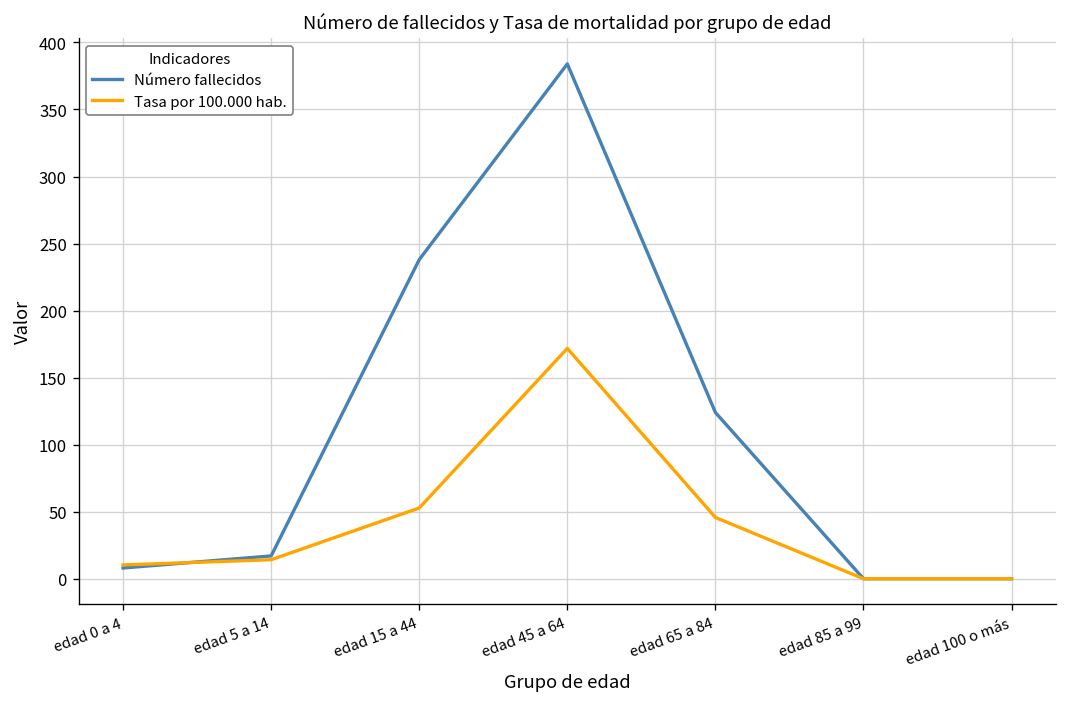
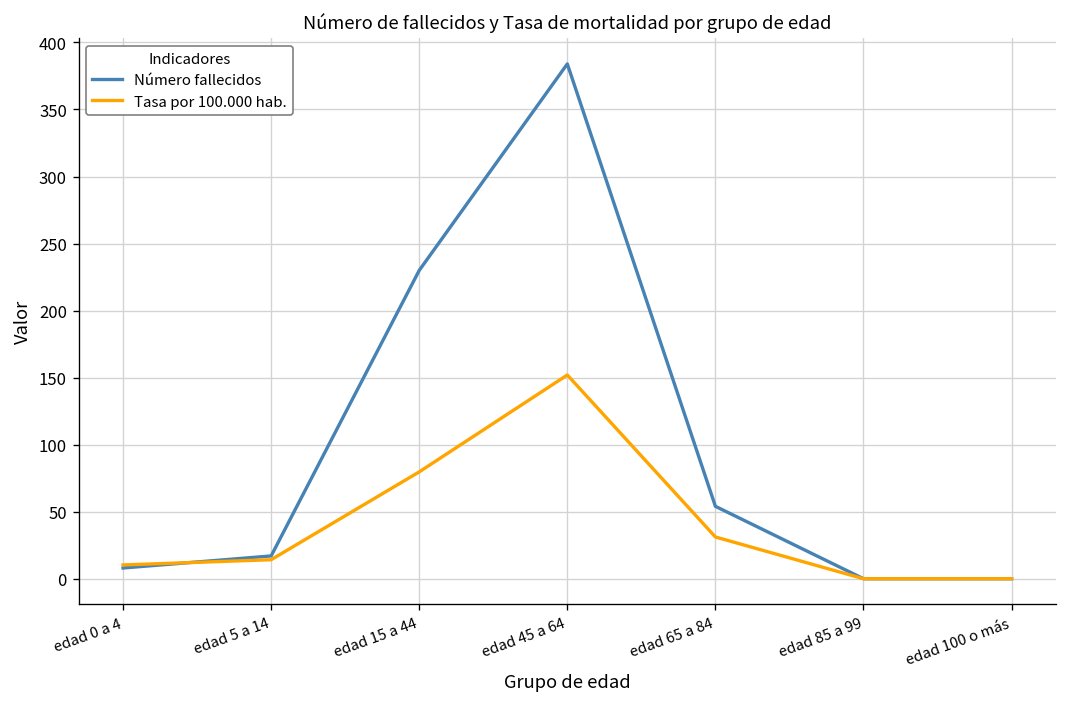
Número fallecidos, edad 15 a 44: 238 -> 230
Tasa por 100.000 hab., edad 15 a 44: 53 -> 80
Tasa por 100.000 hab., edad 45 a 64: 172 -> 152
Número fallecidos, edad 65 a 84: 124 -> 54
Tasa por 100.000 hab., edad 65 a 84: 46 -> 31
